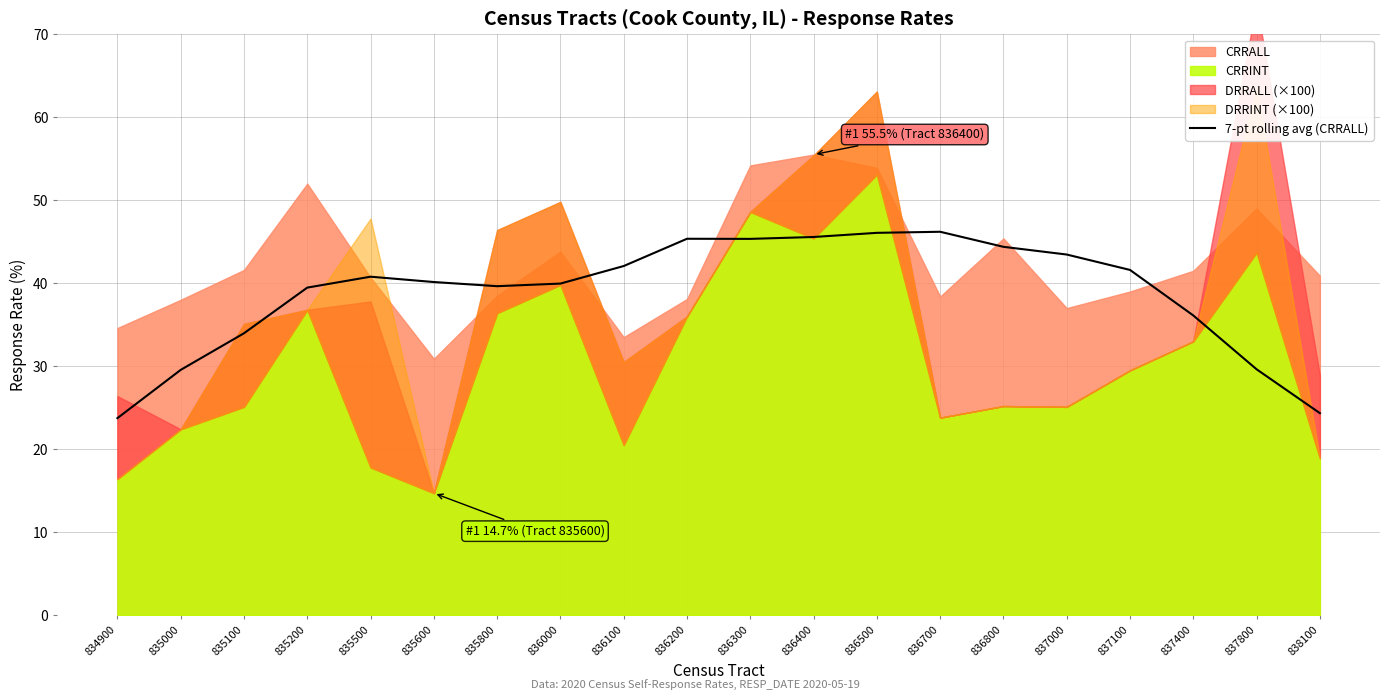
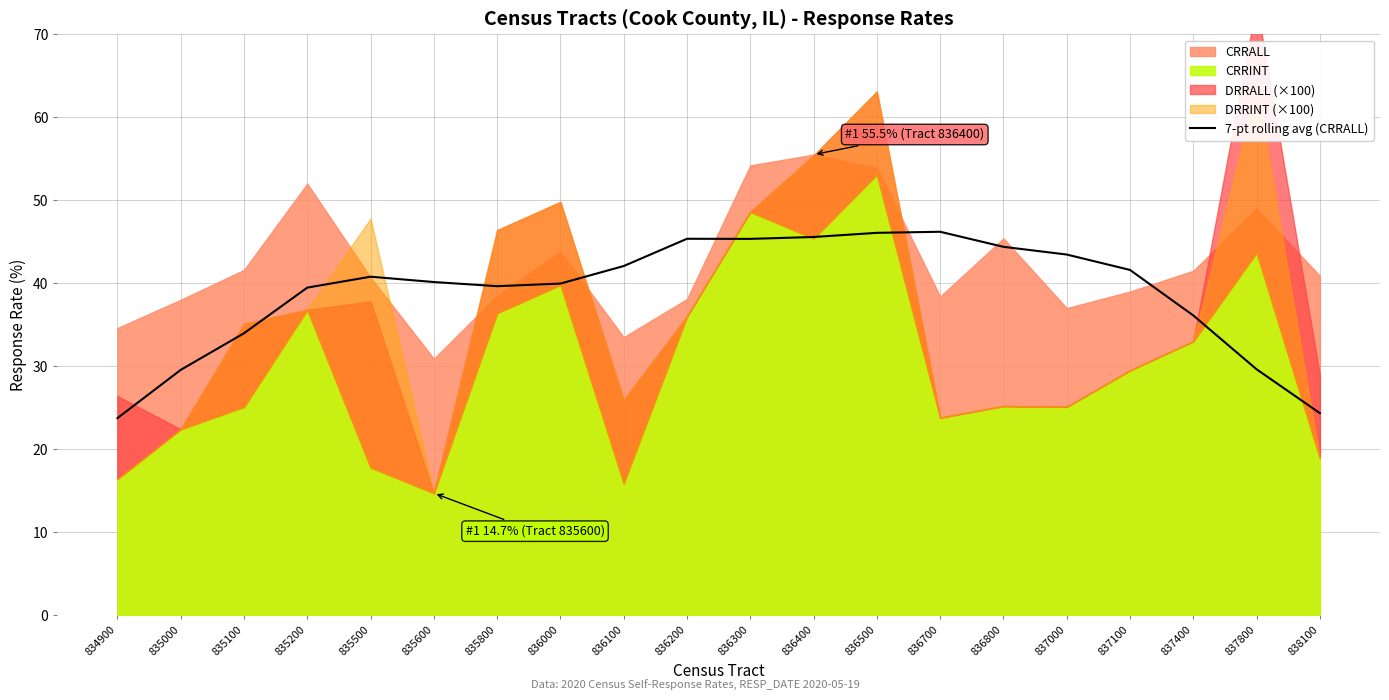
CRRINT, 836100: 21 -> 16
